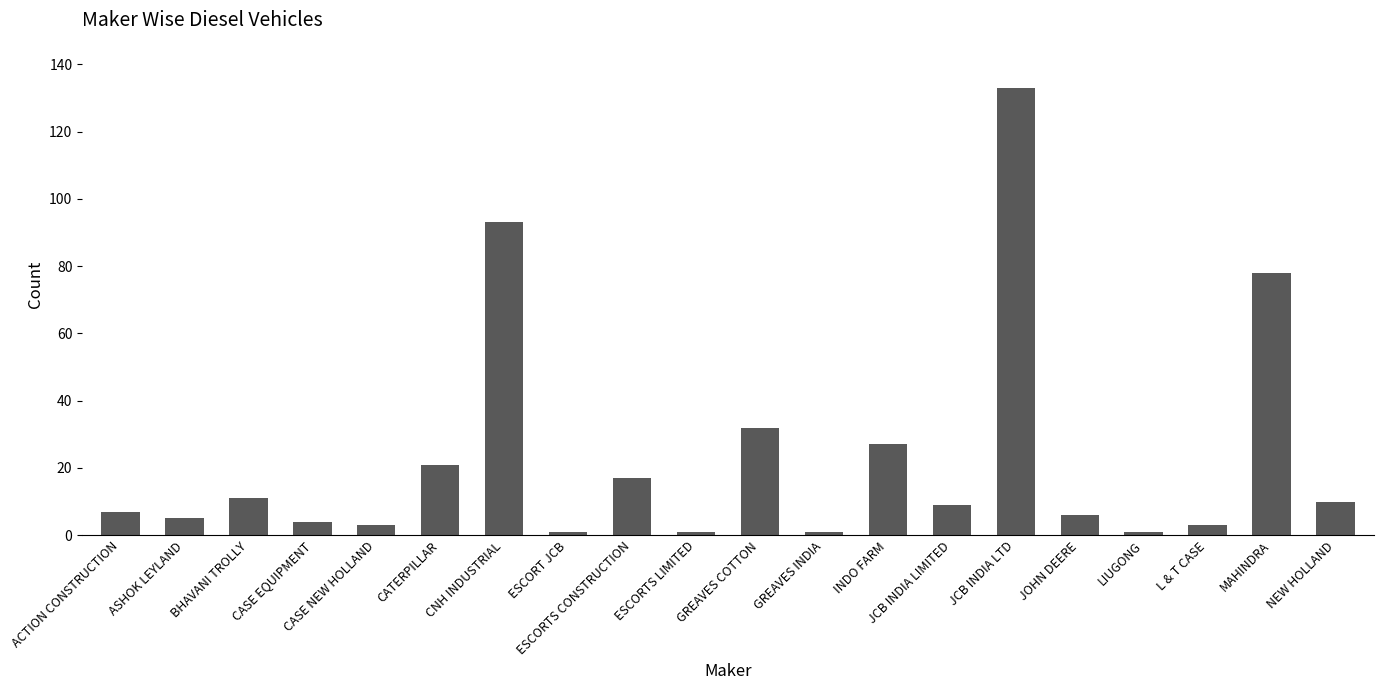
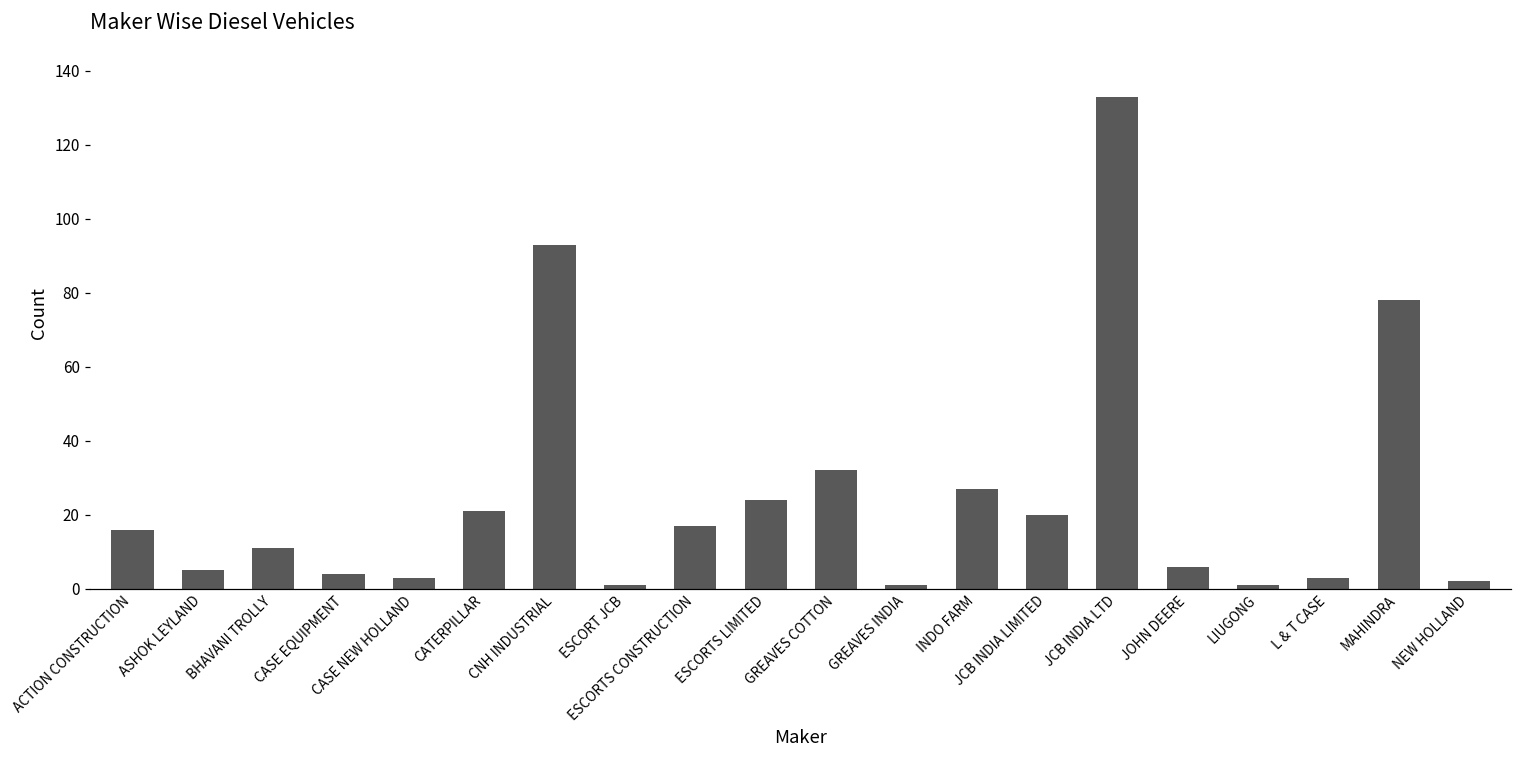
ACTION CONSTRUCTION: 7 -> 16
ESCORTS LIMITED: 1 -> 24
JCB INDIA LIMITED: 9 -> 20
NEW HOLLAND: 10 -> 2
